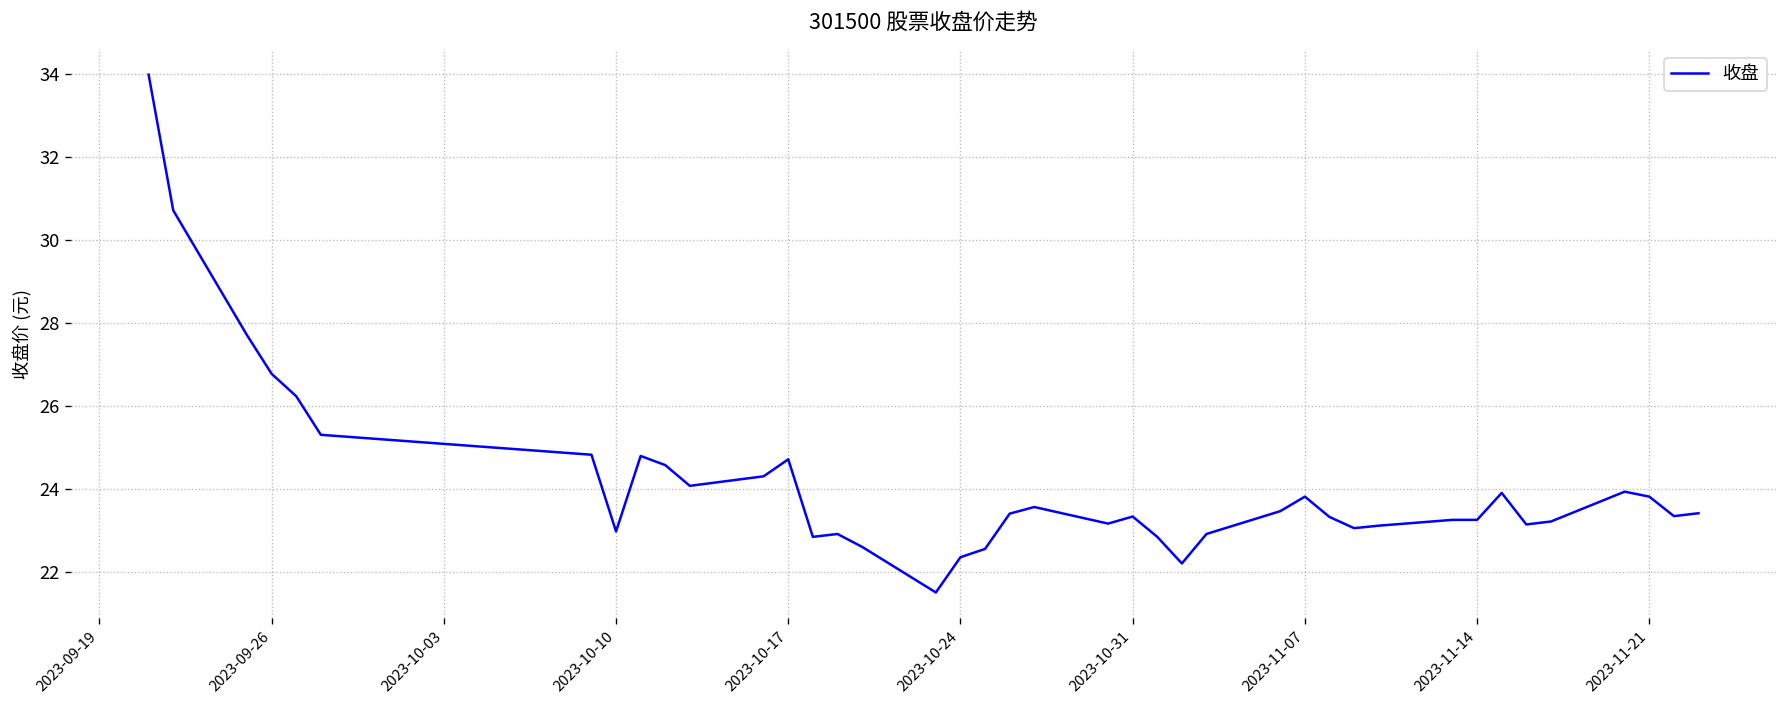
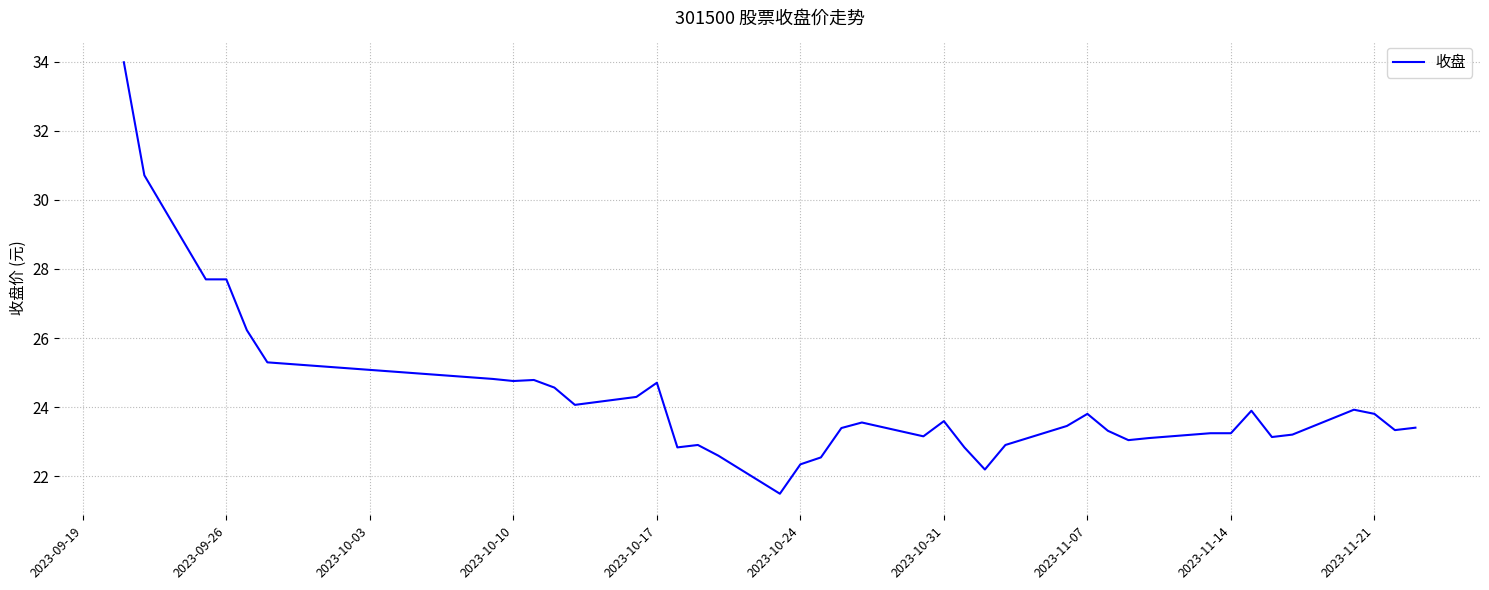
2023-09-26: 26.8 -> 27.7
2023-10-10: 23.0 -> 24.8
2023-10-31: 23.3 -> 23.6
